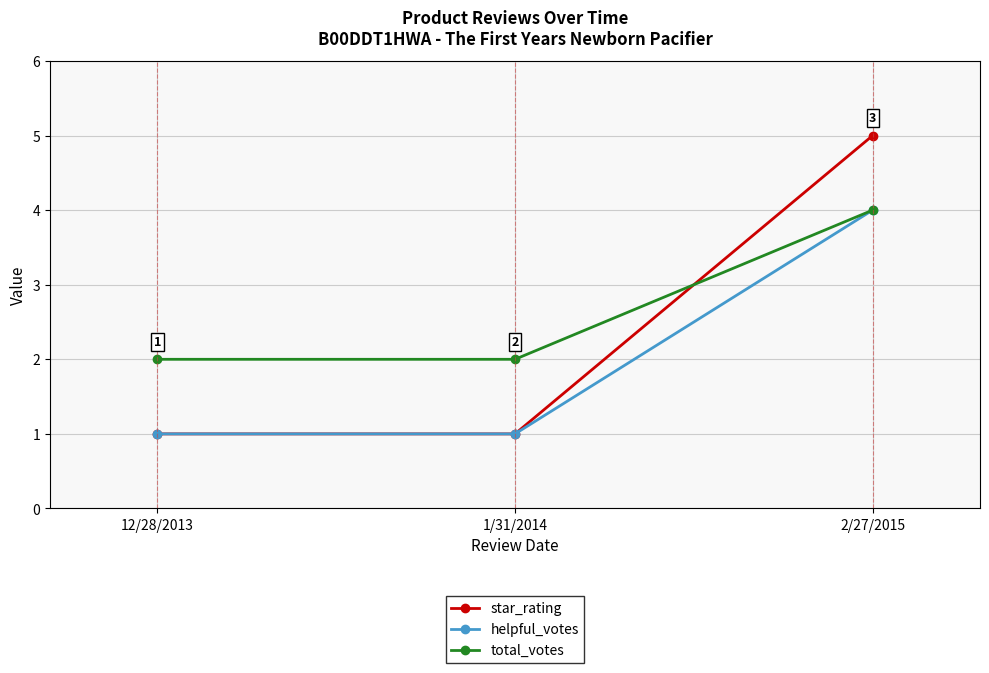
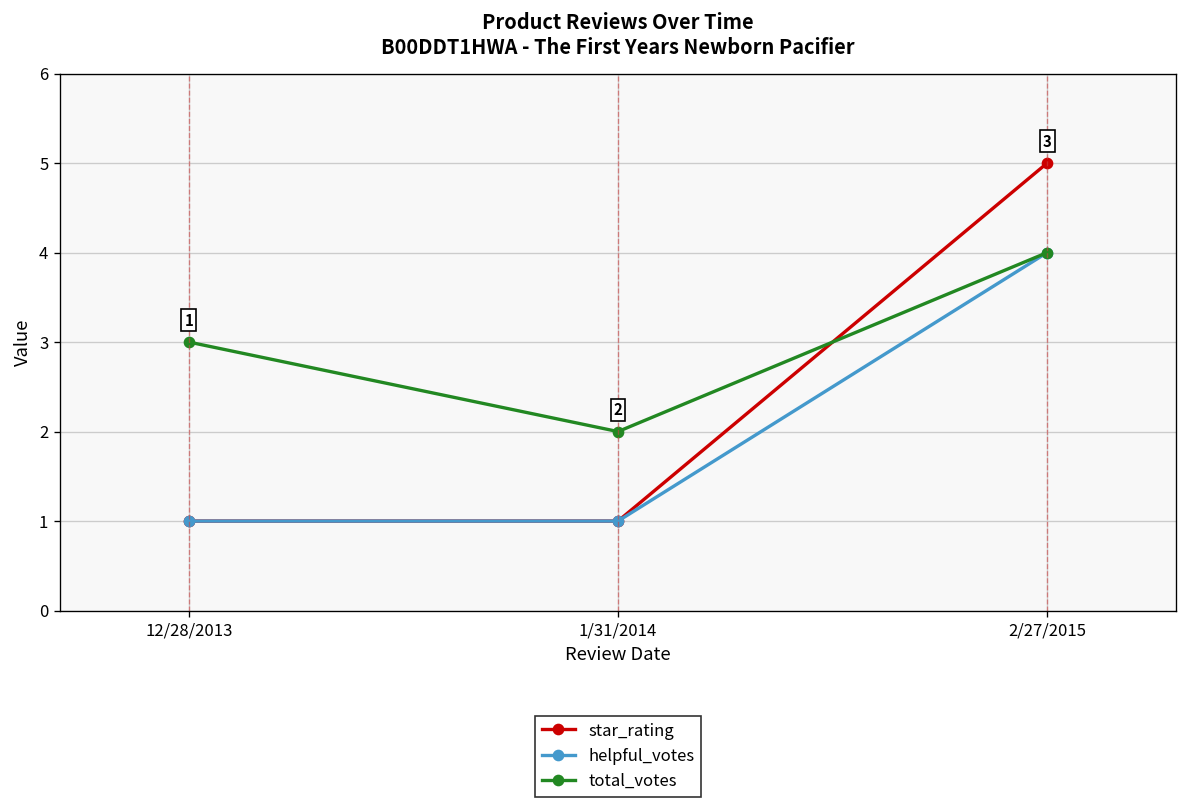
total_votes, 12/28/2013: 2 -> 3
